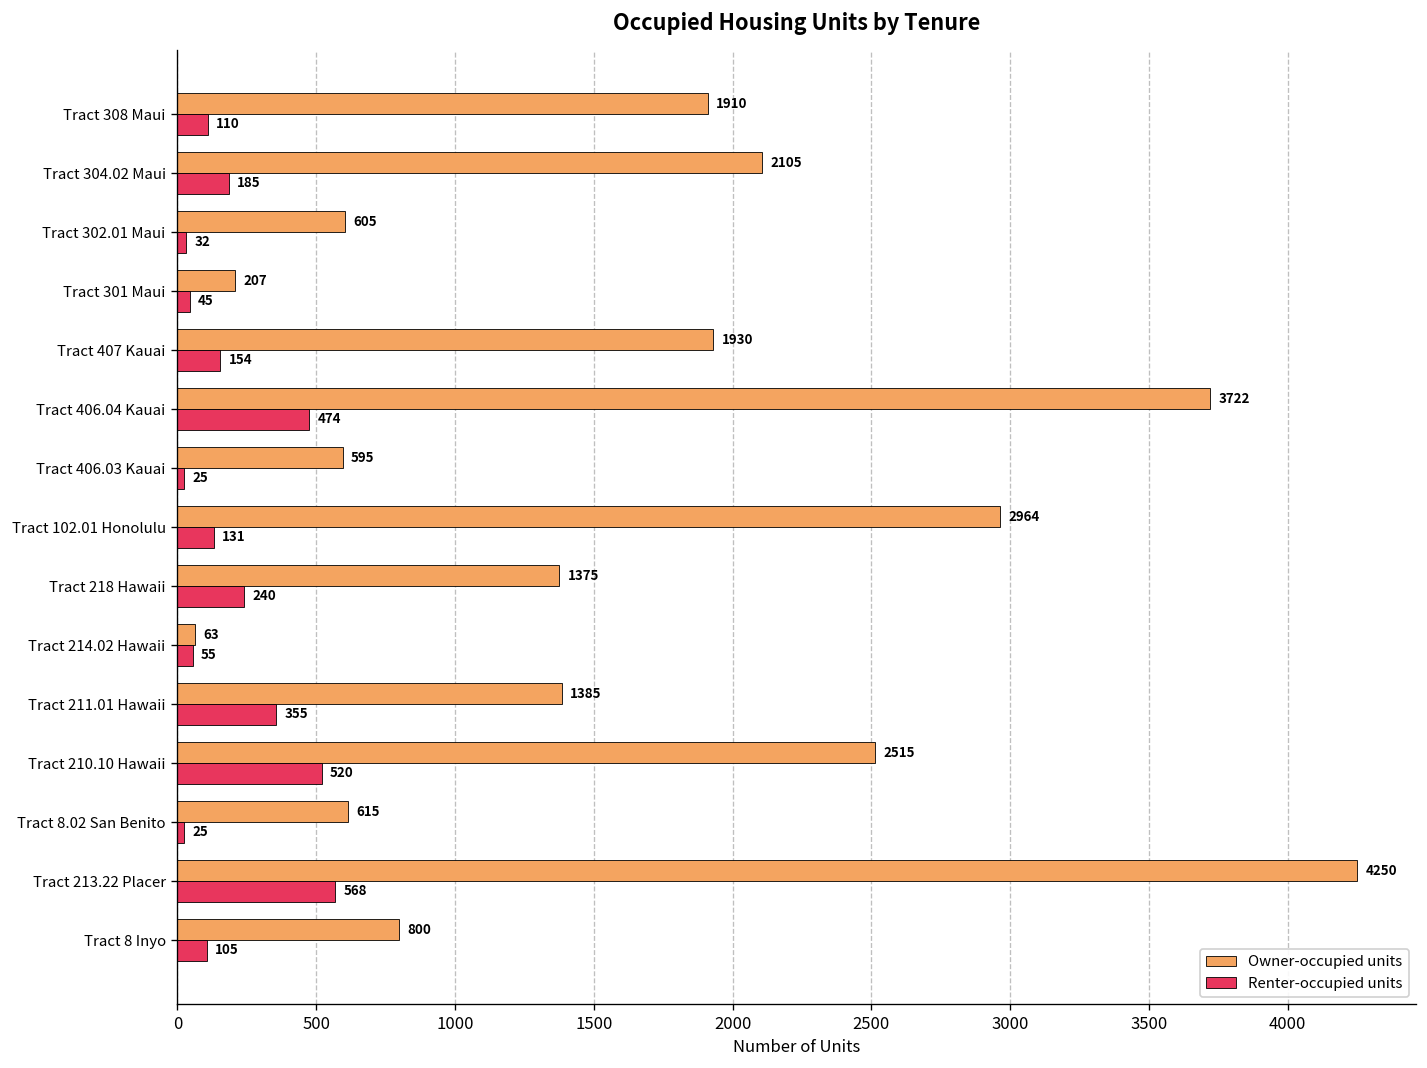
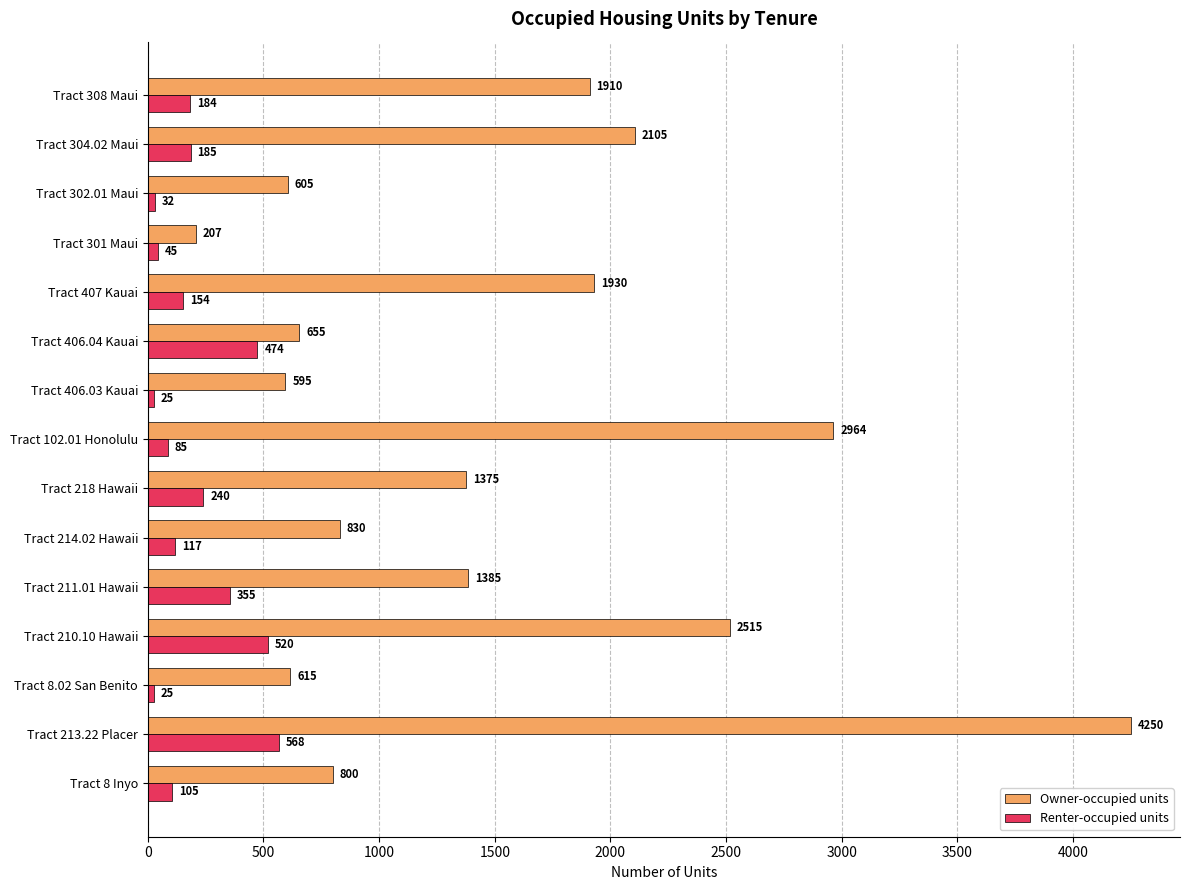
Renter-occupied units, Tract 308 Maui: 110 -> 184
Owner-occupied units, Tract 406.04 Kauai: 3722 -> 655
Renter-occupied units, Tract 102.01 Honolulu: 131 -> 85
Owner-occupied units, Tract 214.02 Hawaii: 63 -> 830
Renter-occupied units, Tract 214.02 Hawaii: 55 -> 117
